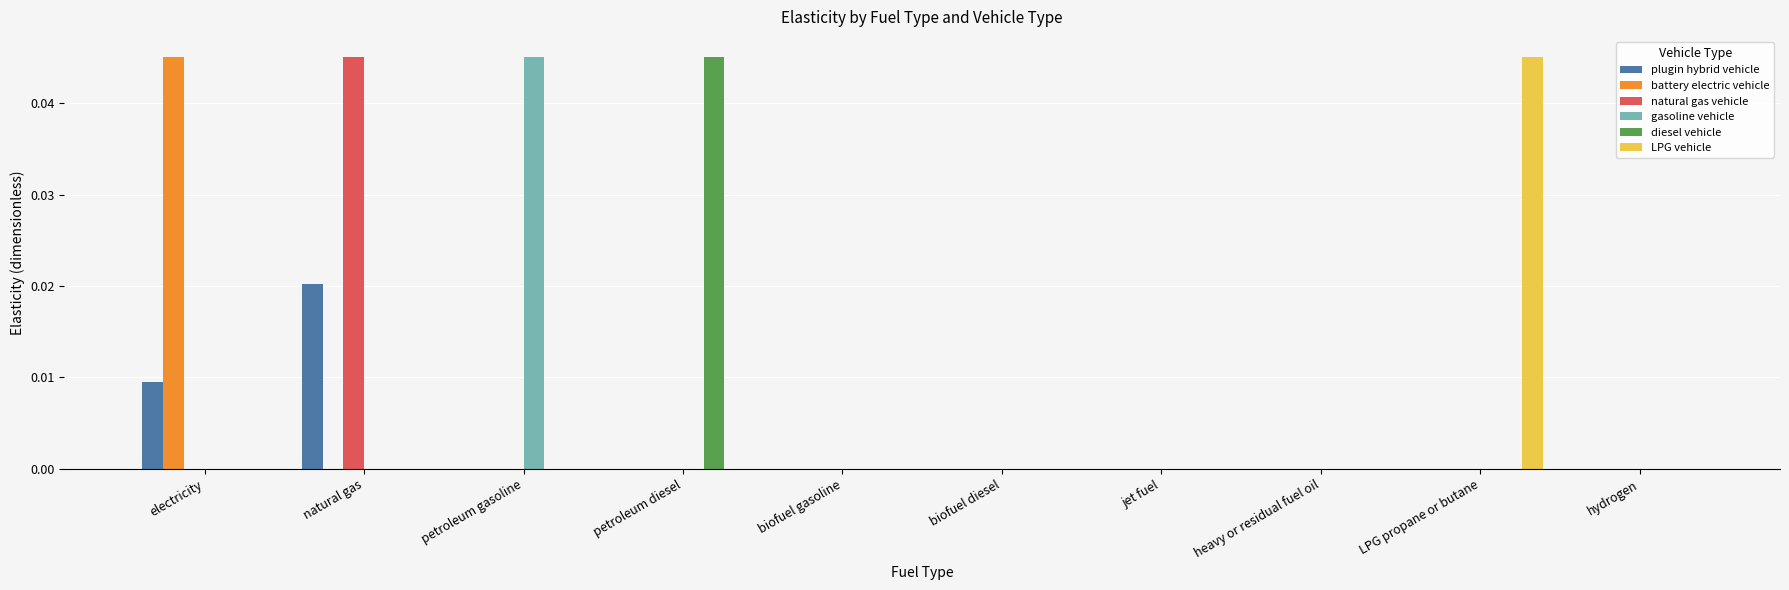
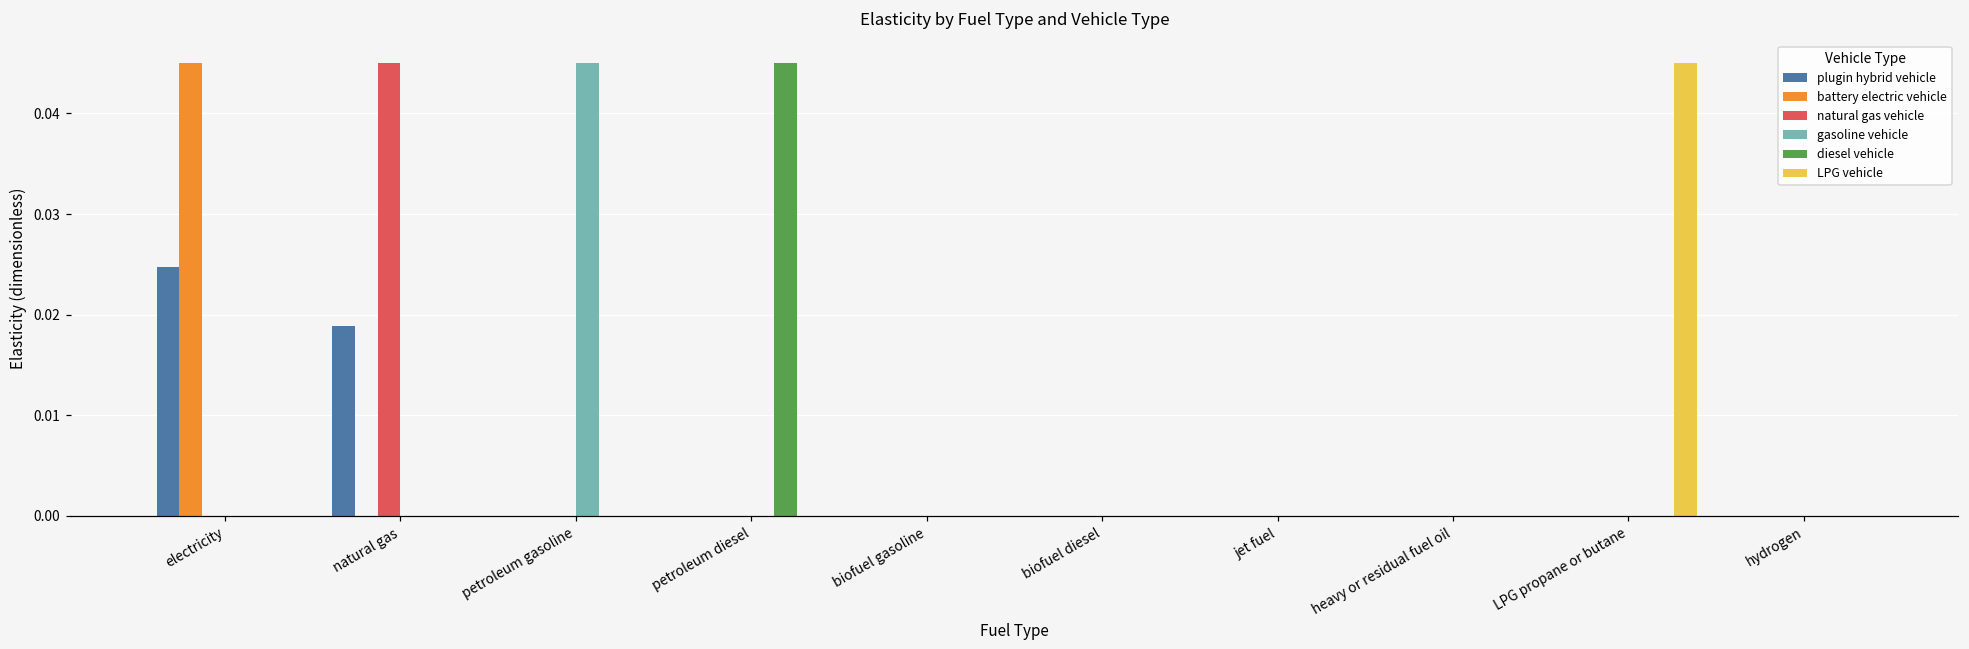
plugin hybrid vehicle, electricity: 0.010 -> 0.025
plugin hybrid vehicle, natural gas: 0.020 -> 0.019
